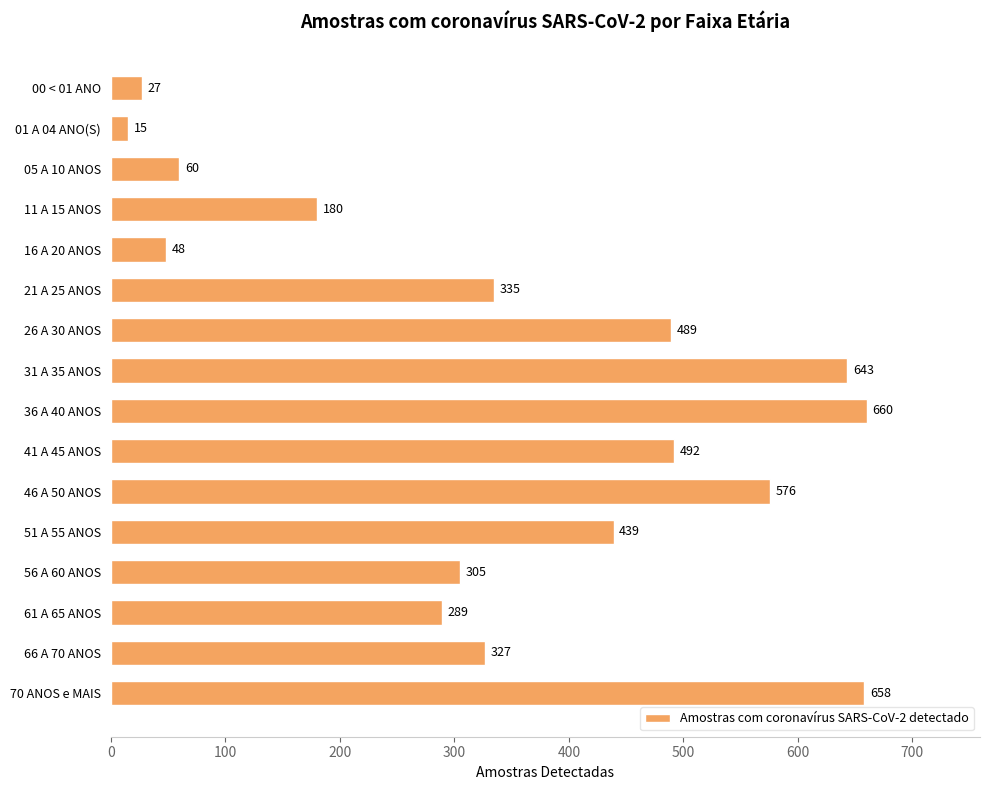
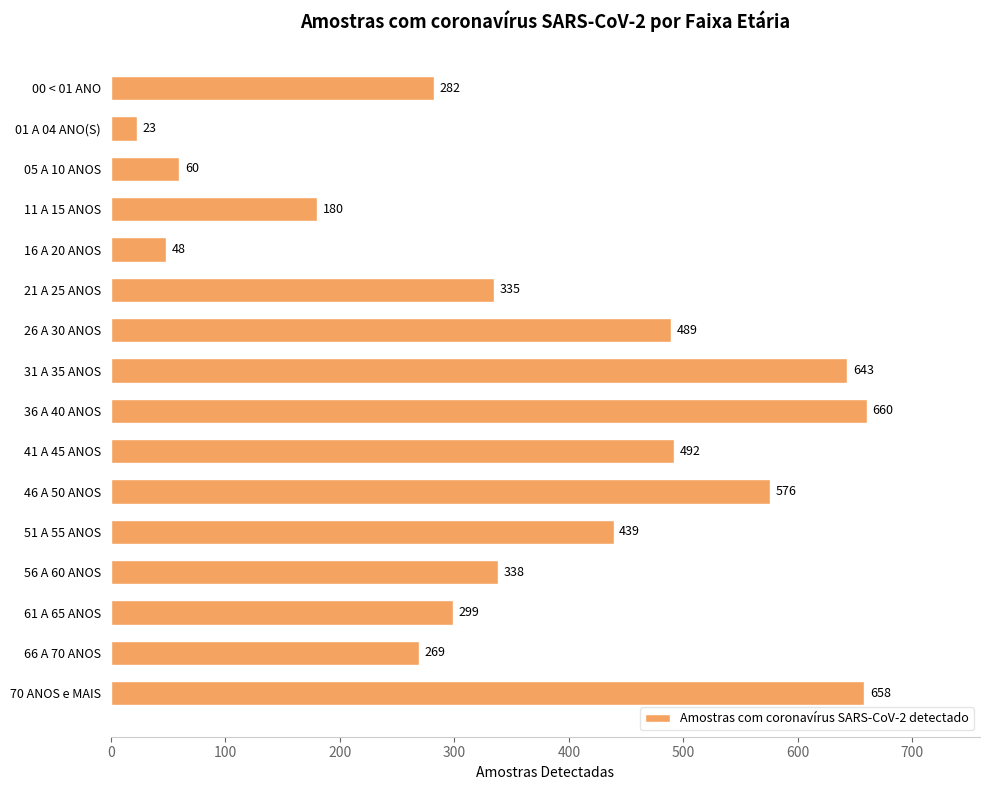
00 < 01 ANO: 27 -> 282
01 A 04 ANO(S): 15 -> 23
56 A 60 ANOS: 305 -> 338
61 A 65 ANOS: 289 -> 299
66 A 70 ANOS: 327 -> 269
